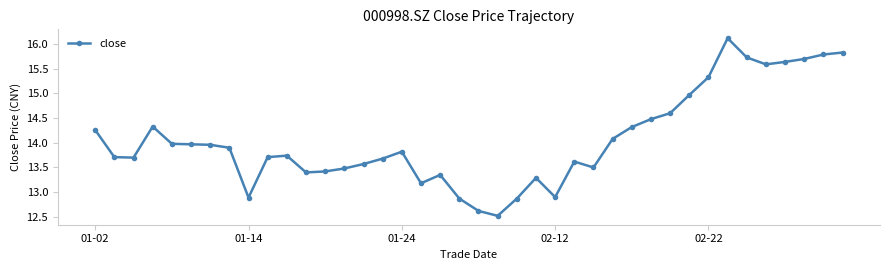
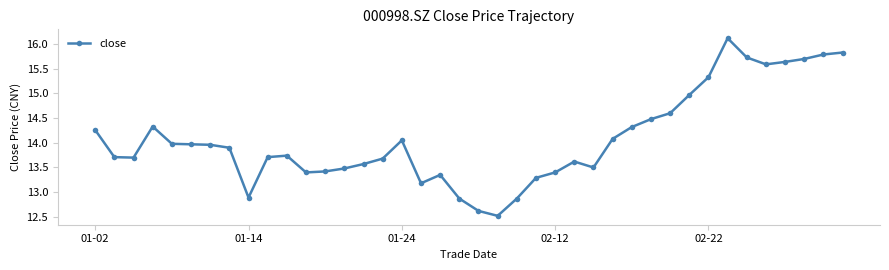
01-24: 13.8 -> 14.1
02-12: 12.9 -> 13.4
